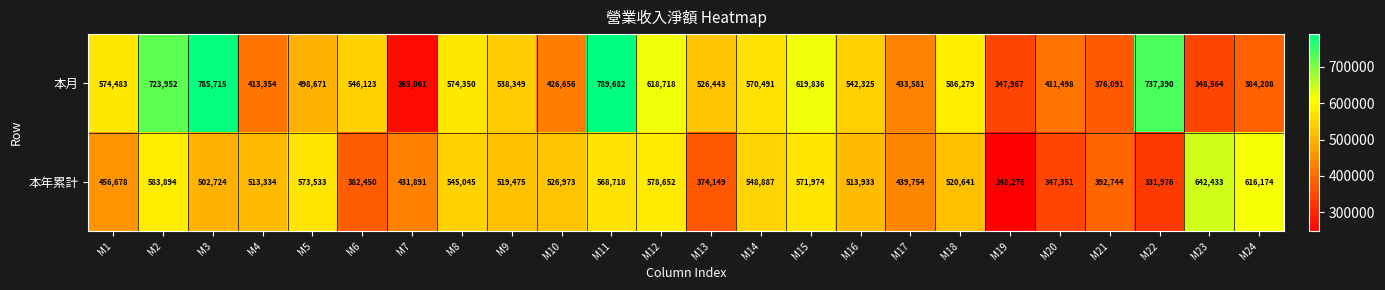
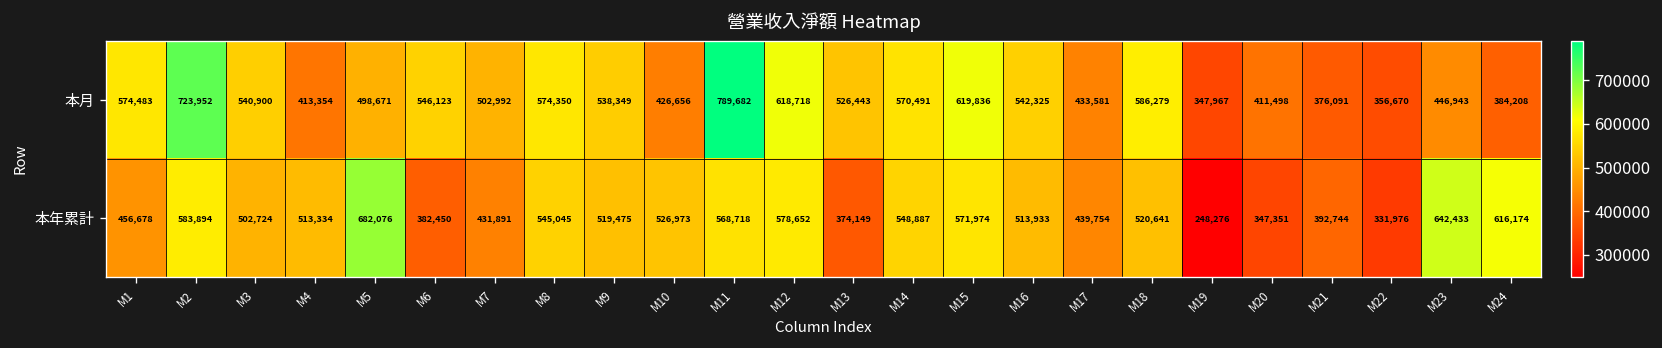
本月, M3: 785,715 -> 540,900
本月, M7: 265,061 -> 502,992
本月, M22: 737,390 -> 356,670
本月, M23: 348,564 -> 446,943
本年累計, M5: 573,533 -> 682,076
